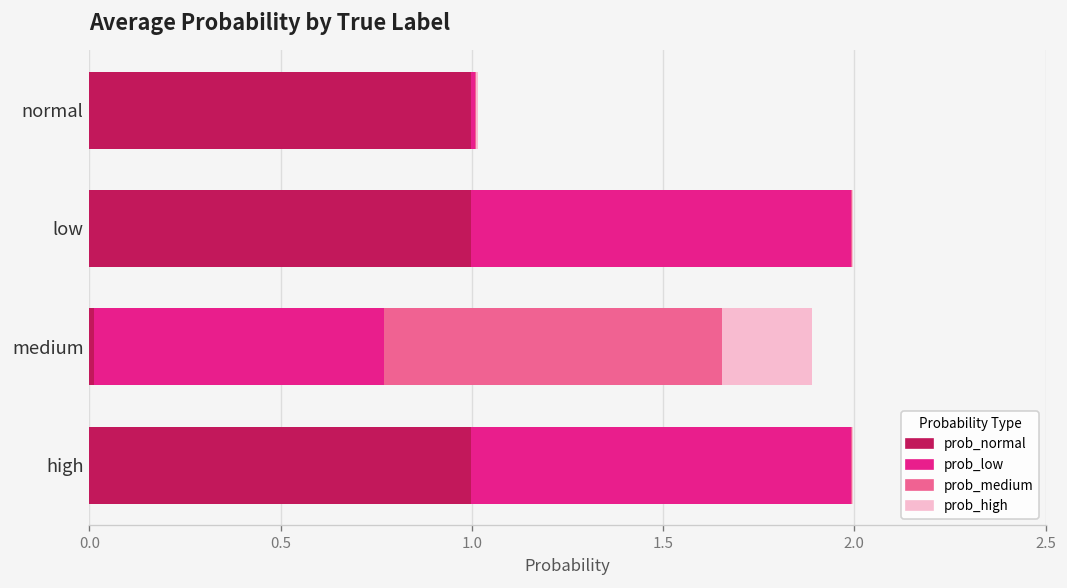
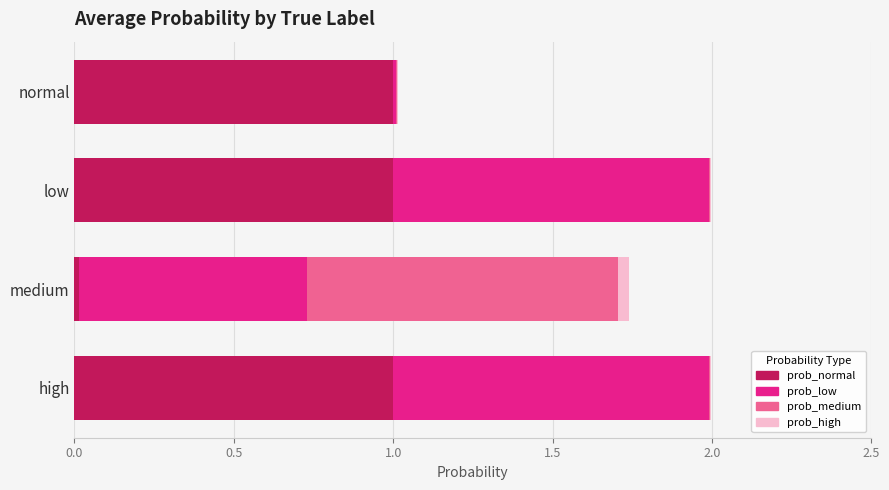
prob_low, medium: 0.76 -> 0.72
prob_medium, medium: 0.88 -> 0.98
prob_high, medium: 0.23 -> 0.03
